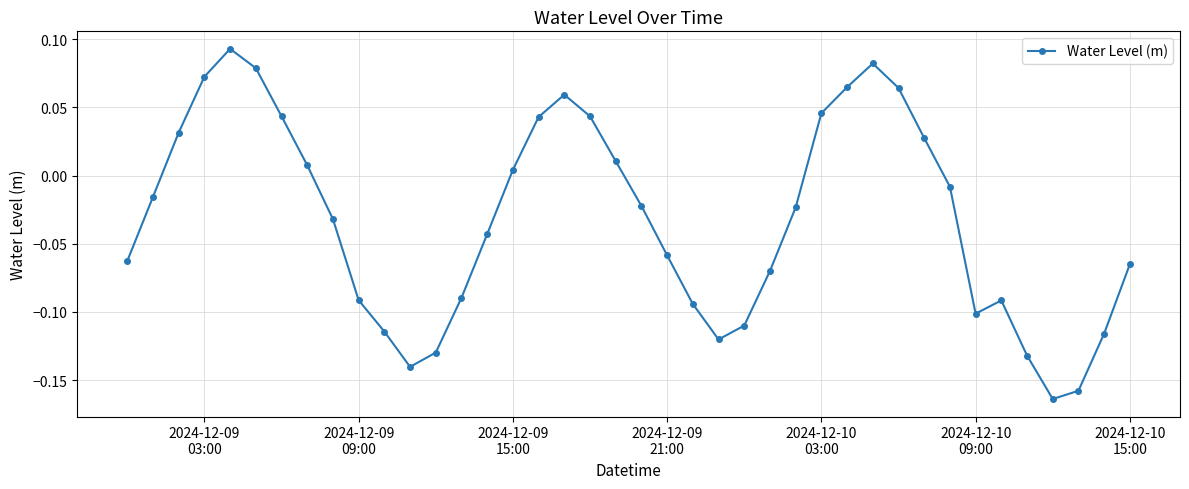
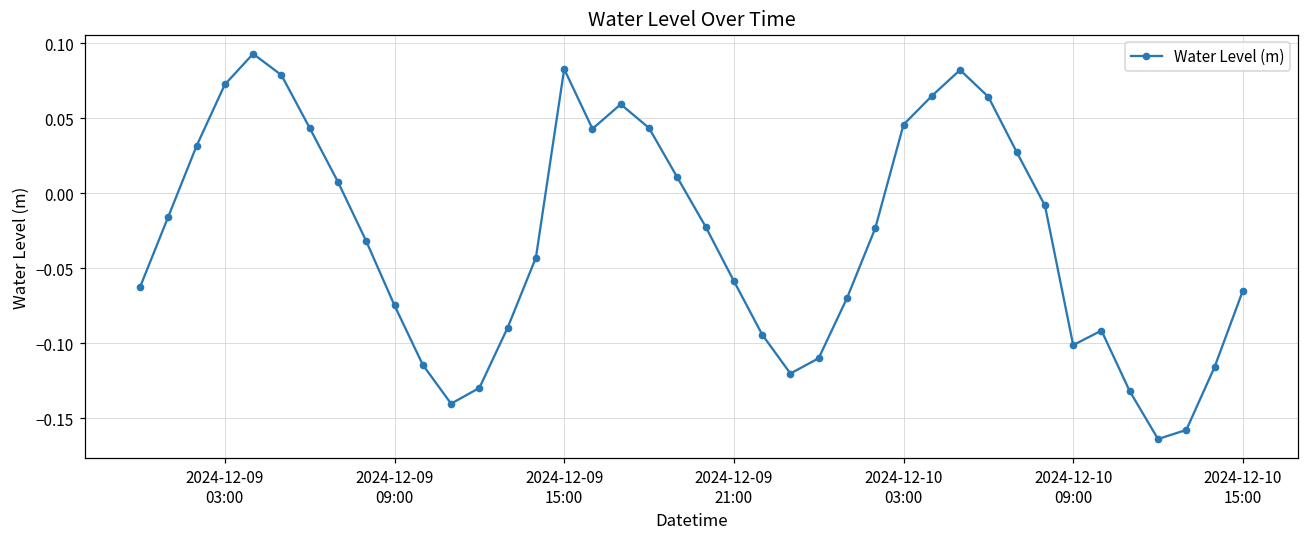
2024-12-09 09:00: -0.091 -> -0.075
2024-12-09 15:00: 0.004 -> 0.083
